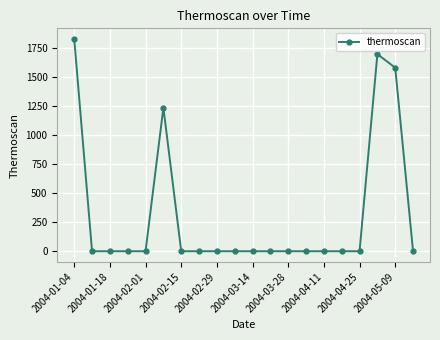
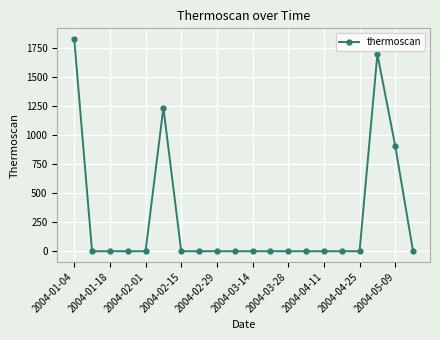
2004-05-09: 1580 -> 910
